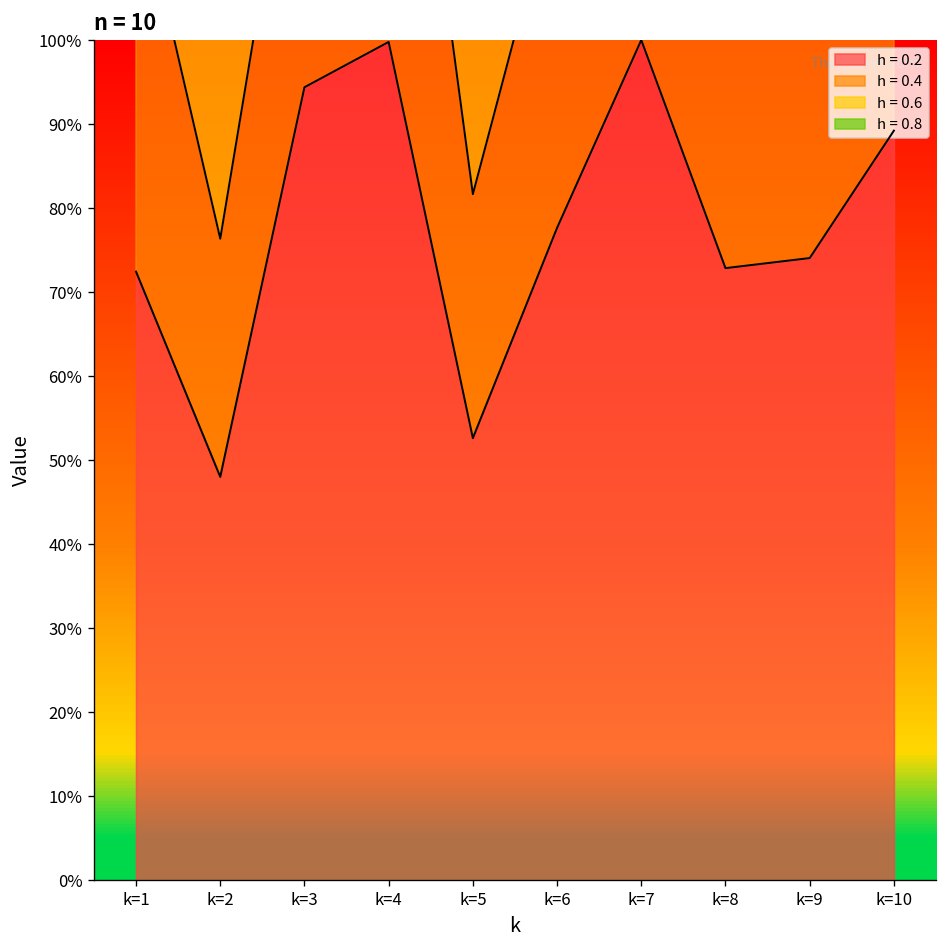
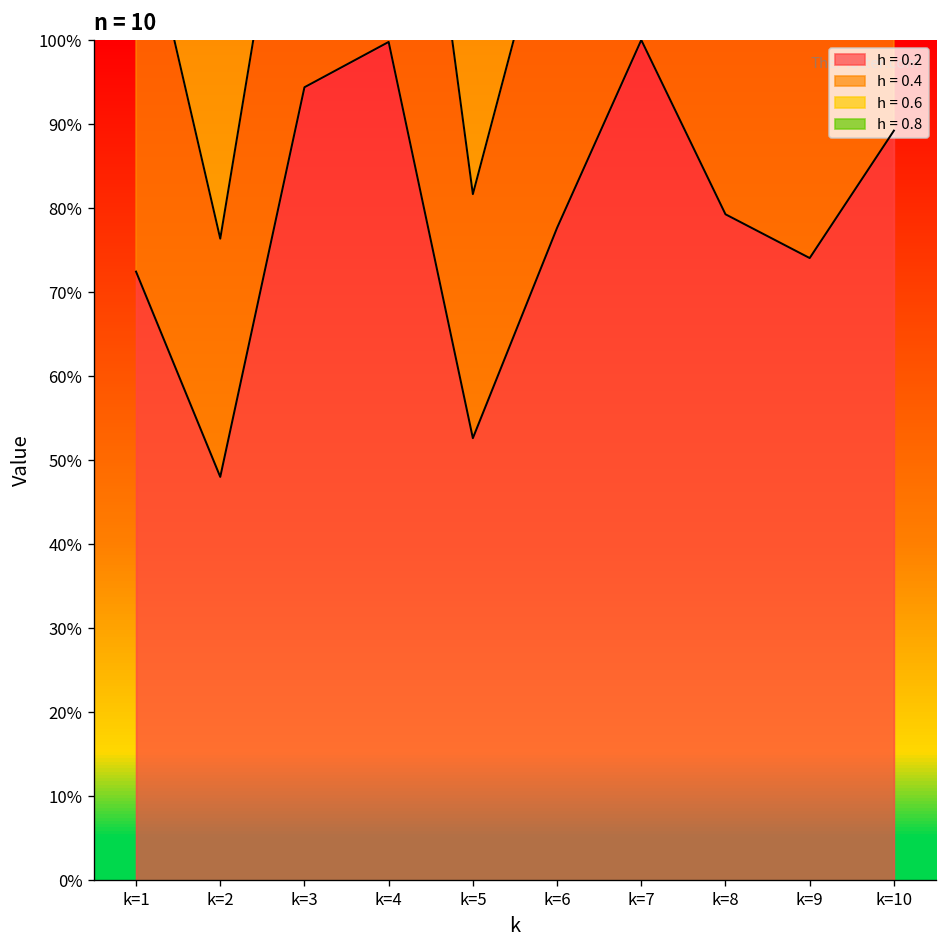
h = 0.2, k=8: 73% -> 79%
